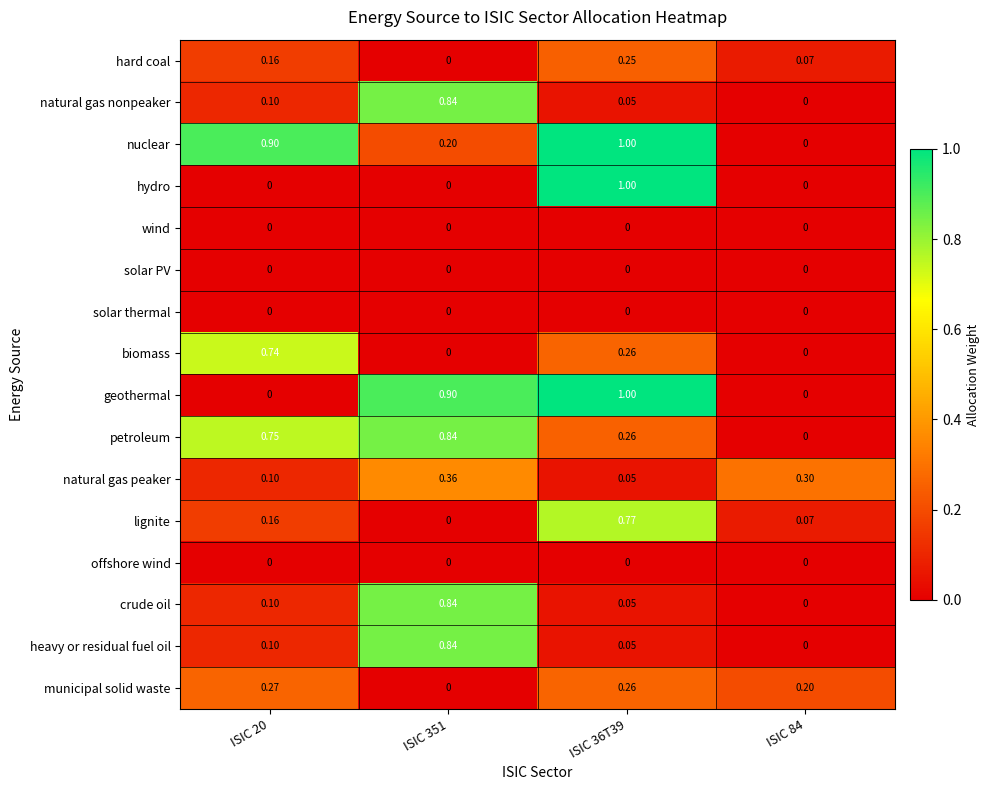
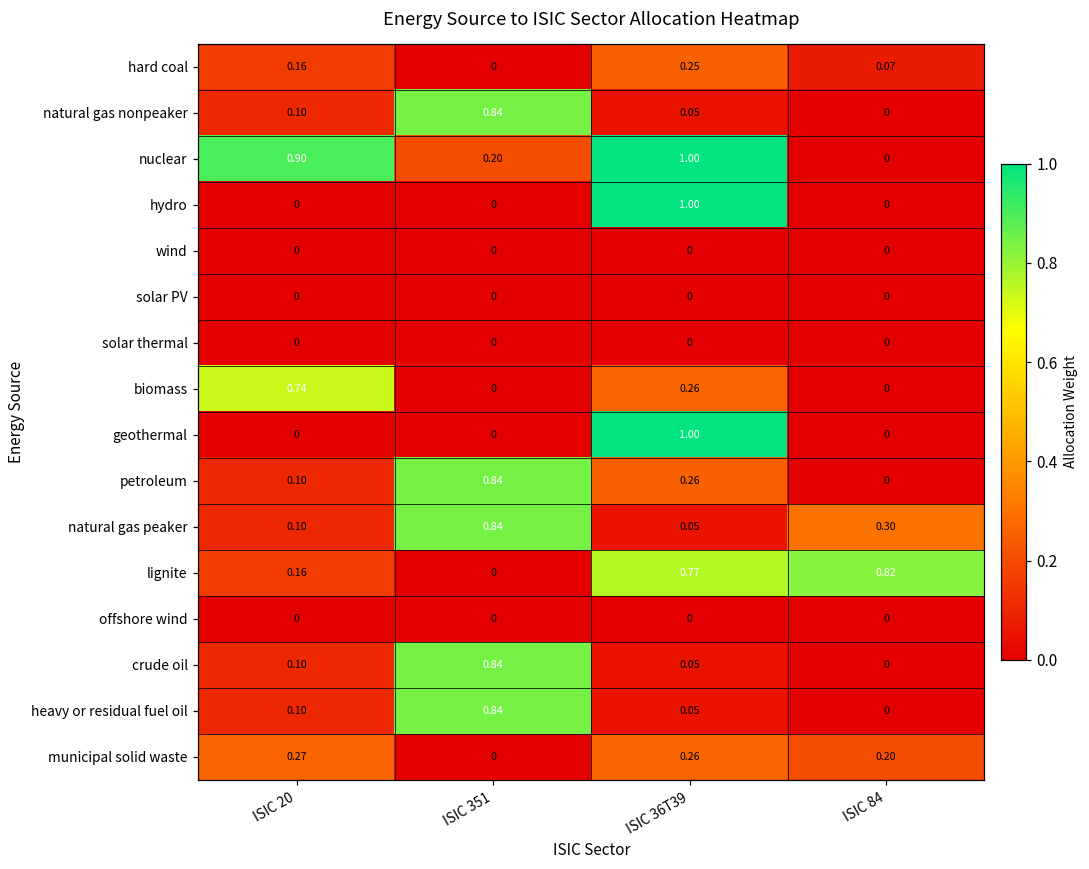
geothermal, ISIC 351: 0.90 -> 0
petroleum, ISIC 20: 0.75 -> 0.10
natural gas peaker, ISIC 351: 0.36 -> 0.84
lignite, ISIC 84: 0.07 -> 0.82
